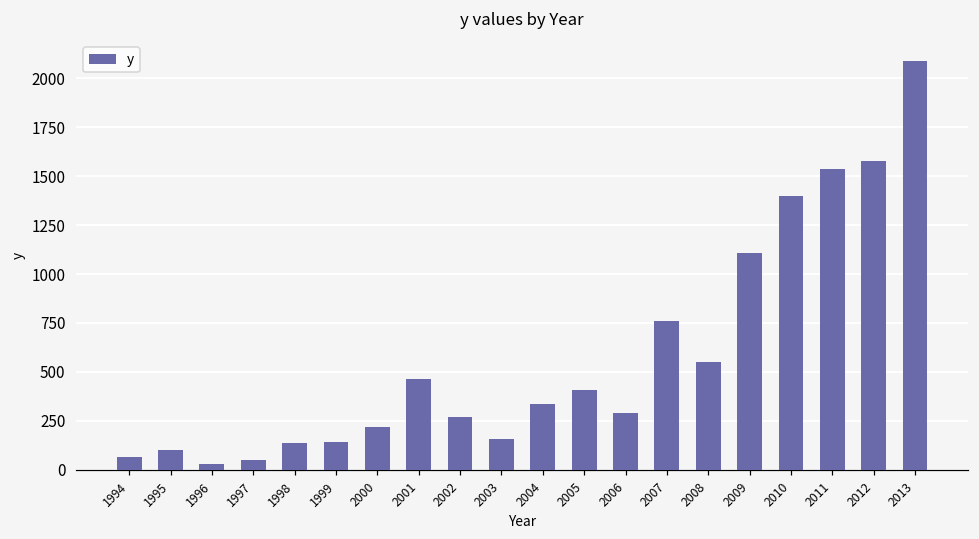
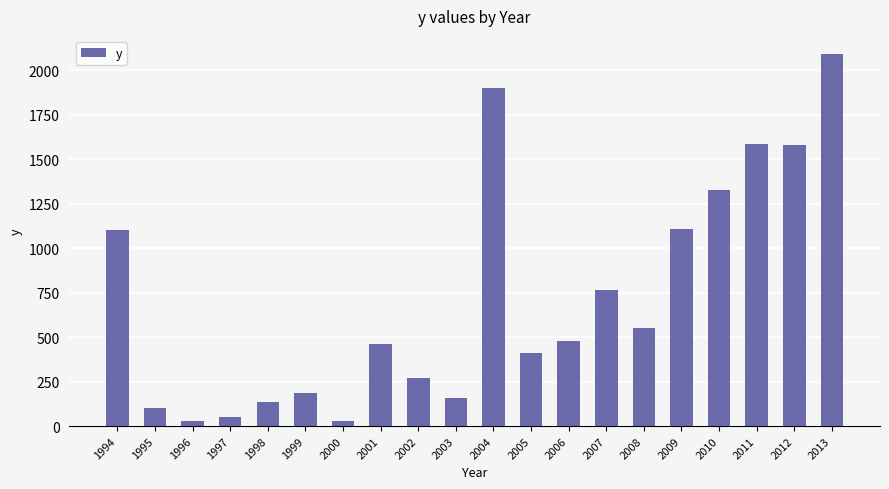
1994: 60 -> 1100
1999: 140 -> 190
2000: 220 -> 30
2004: 340 -> 1900
2006: 290 -> 480
2010: 1400 -> 1330
2011: 1540 -> 1590
